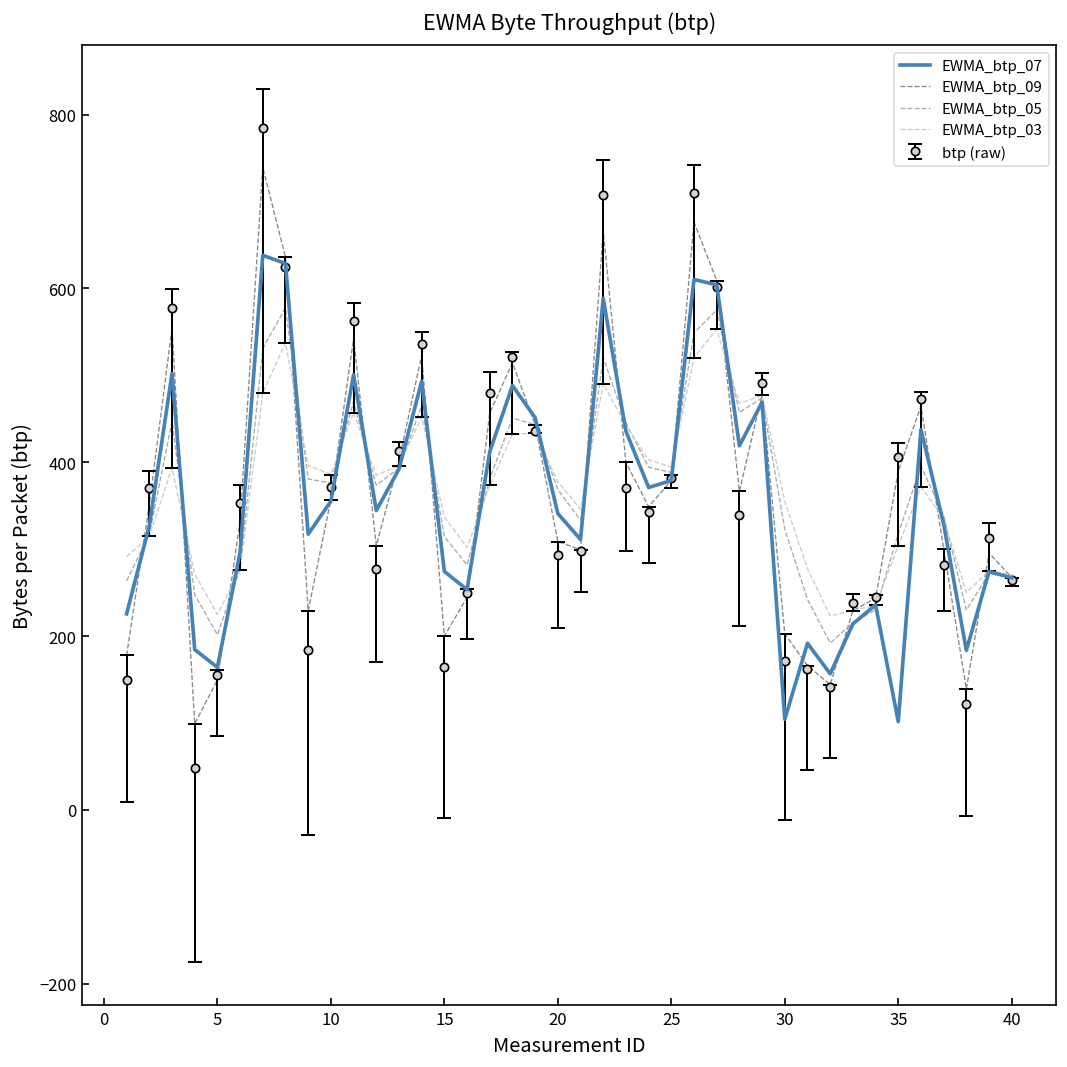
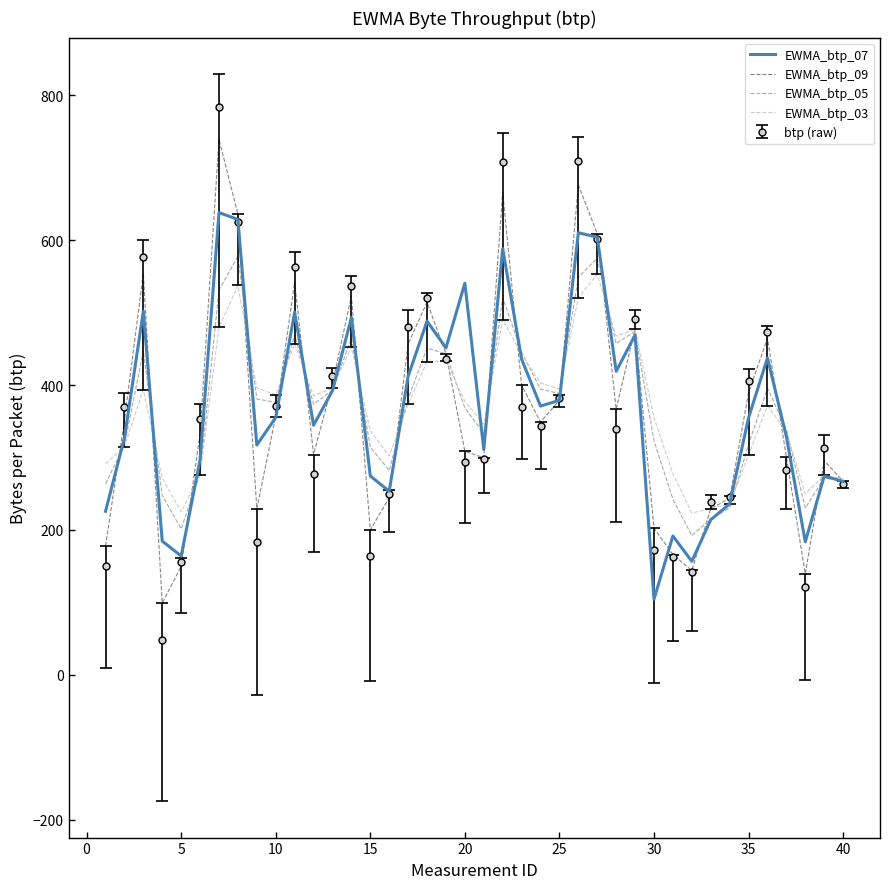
EWMA_btp_07, 20: 340 -> 540
EWMA_btp_07, 35: 100 -> 350
